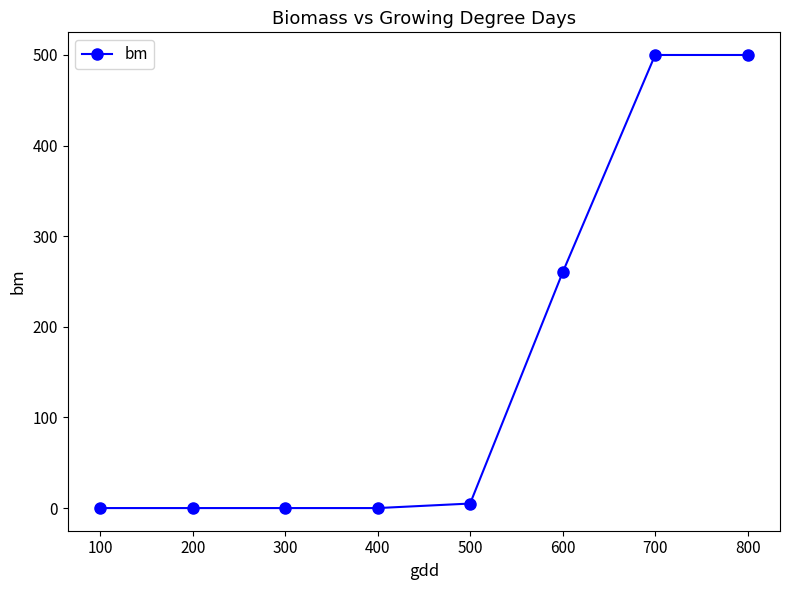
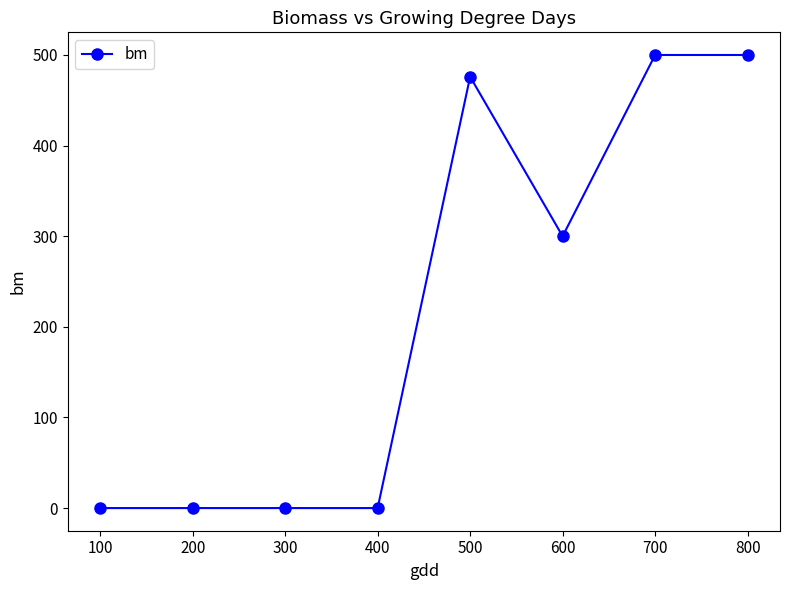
500: 10 -> 480
600: 260 -> 300
